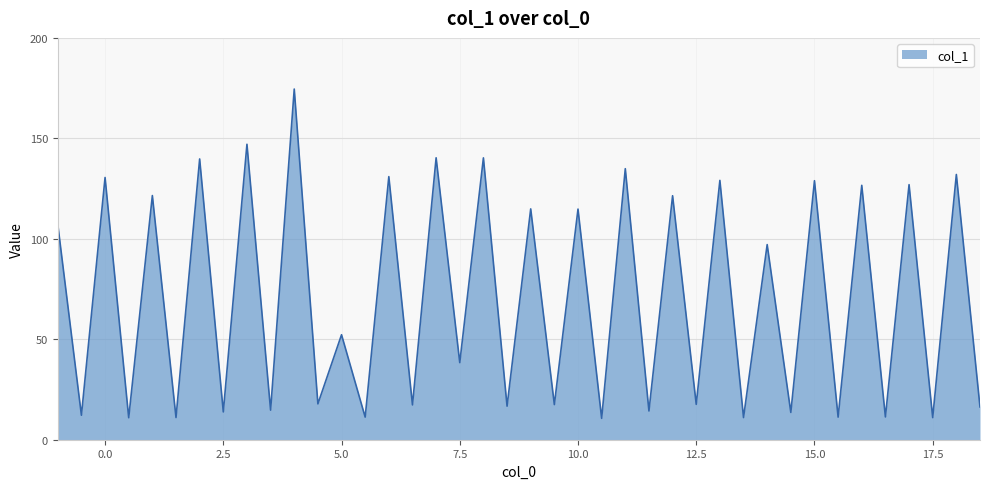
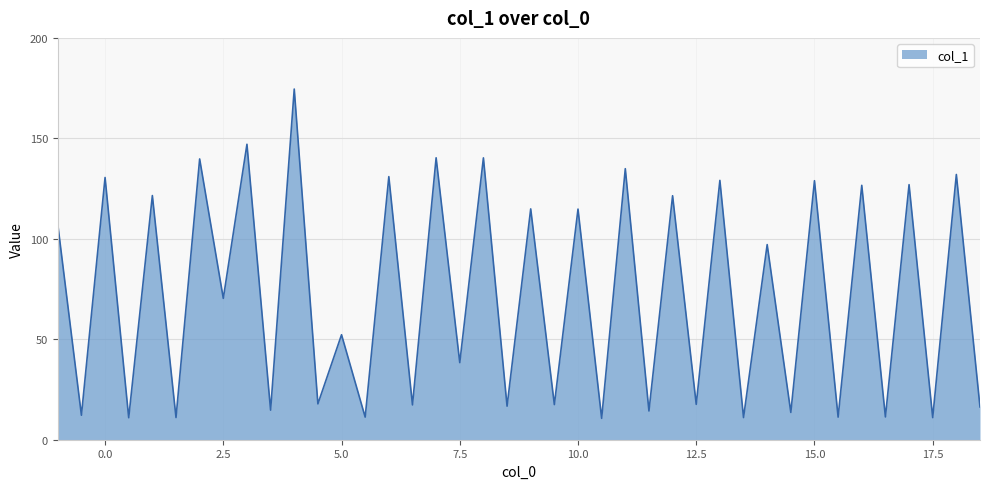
2.5: 14 -> 70
